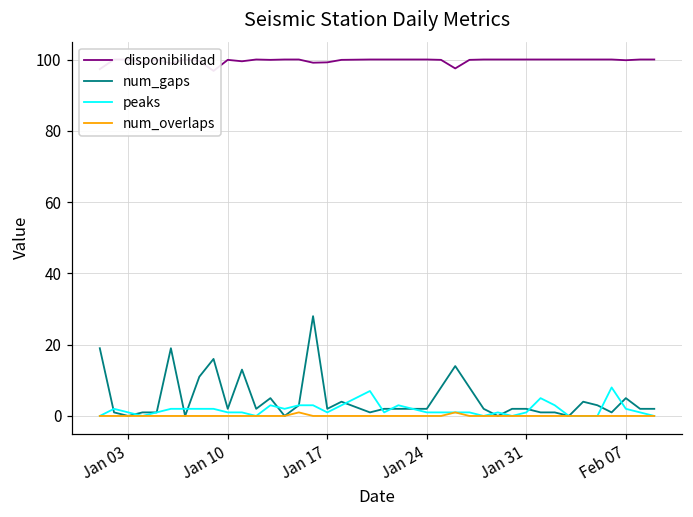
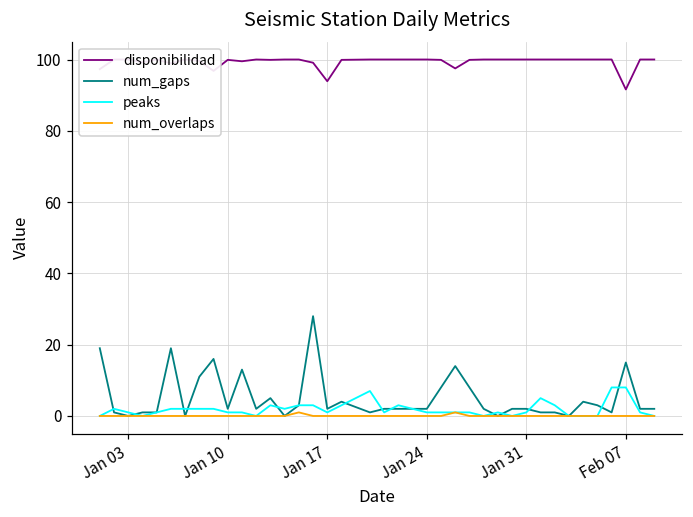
disponibilidad, Jan 17: 99 -> 94
disponibilidad, Feb 07: 100 -> 92
num_gaps, Feb 07: 5 -> 15
peaks, Feb 07: 2 -> 8
